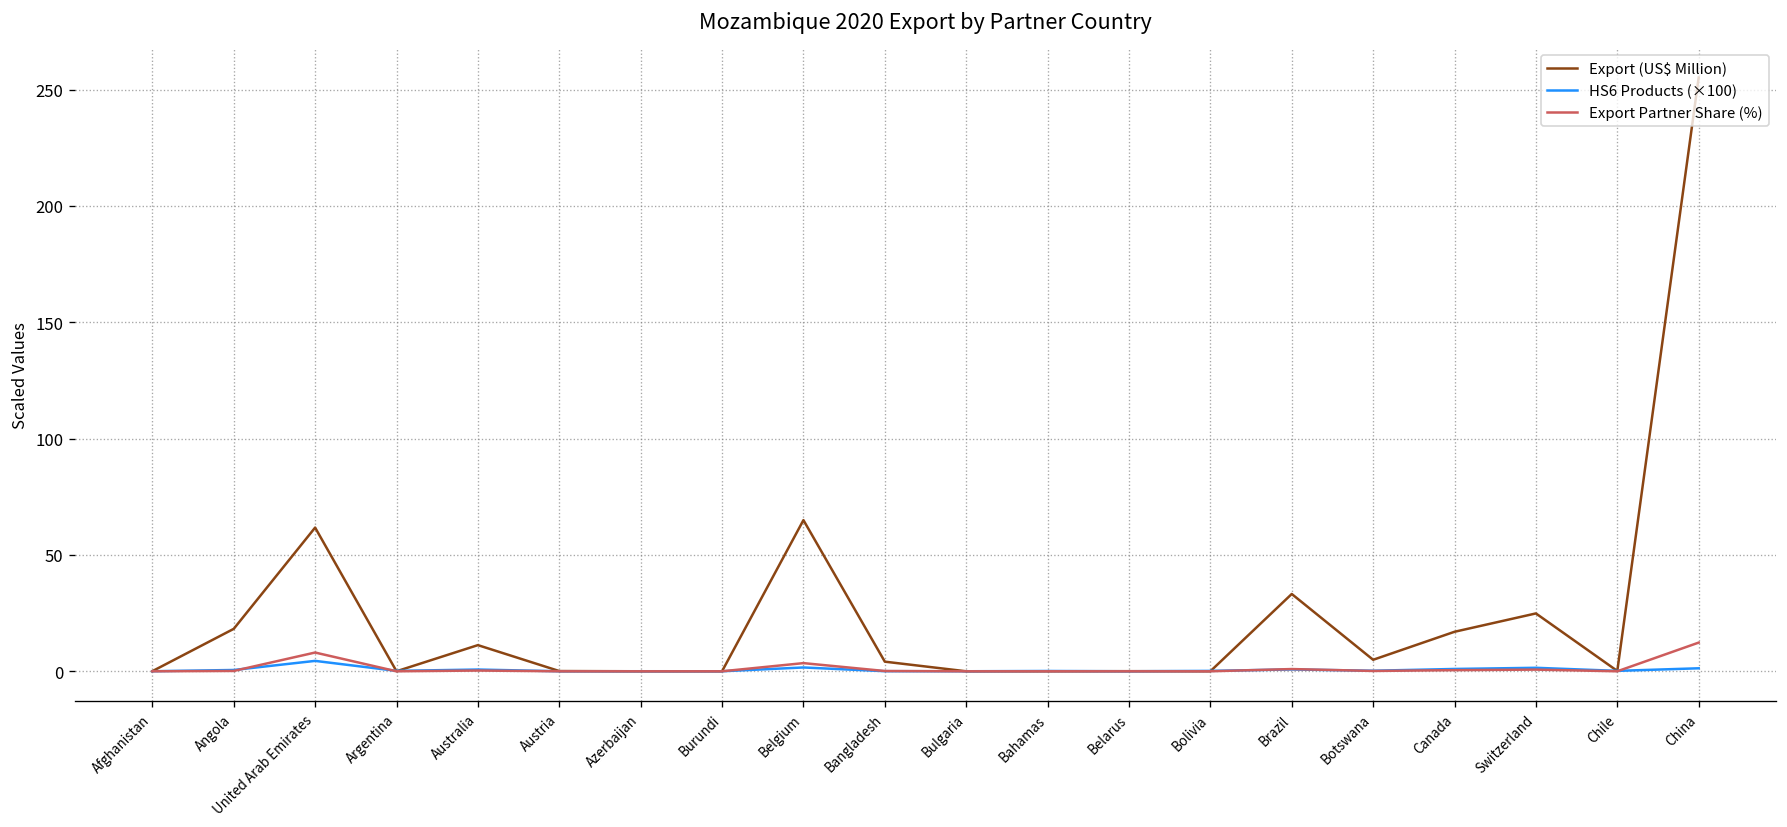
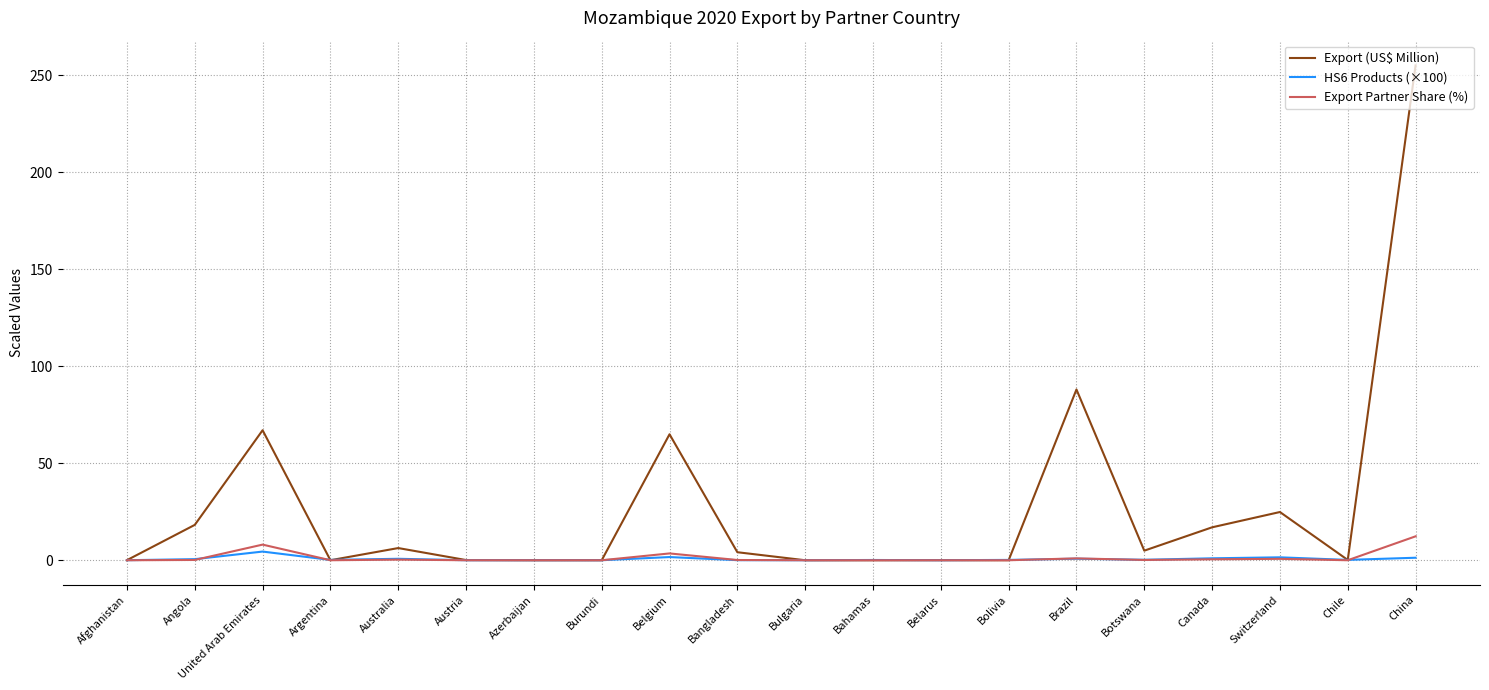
Export (US$ Million), United Arab Emirates: 62 -> 67
Export (US$ Million), Australia: 11 -> 6
Export (US$ Million), Brazil: 33 -> 88
